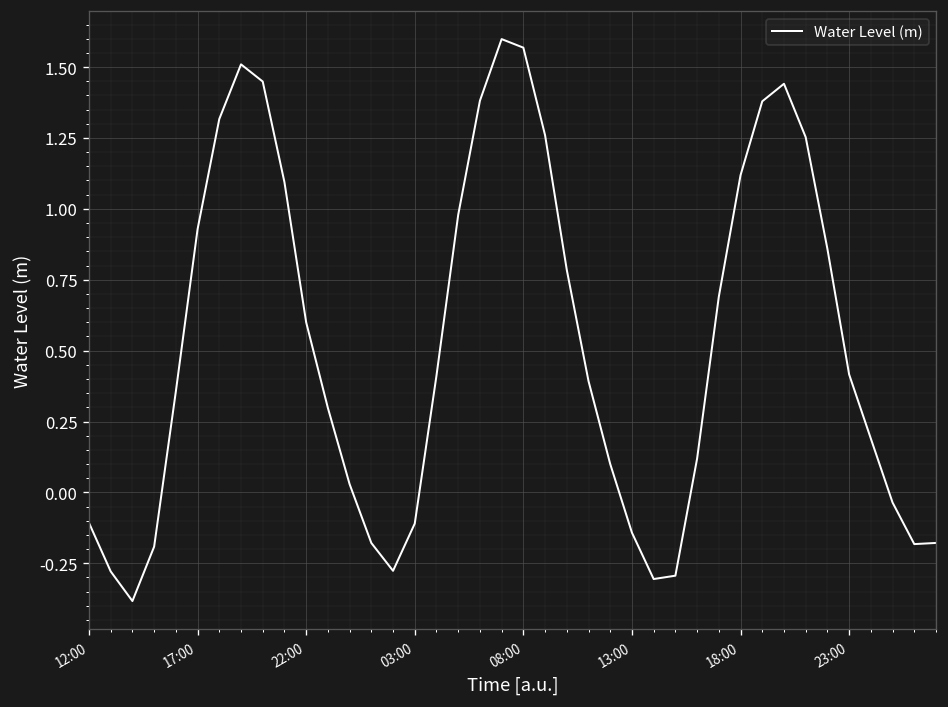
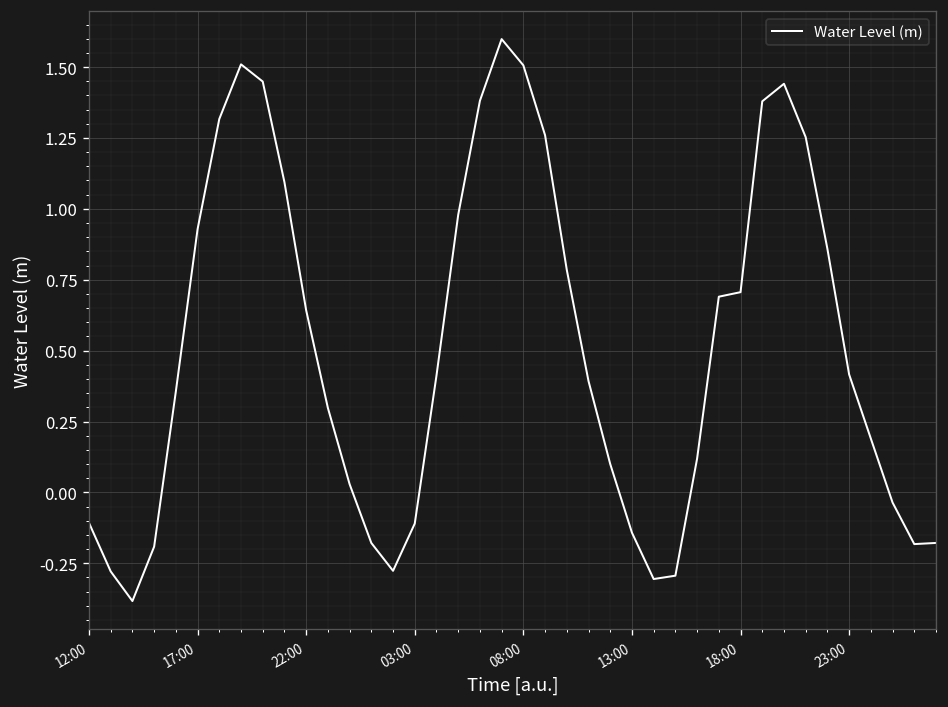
22:00: 0.60 -> 0.64
08:00: 1.57 -> 1.51
18:00: 1.12 -> 0.71
